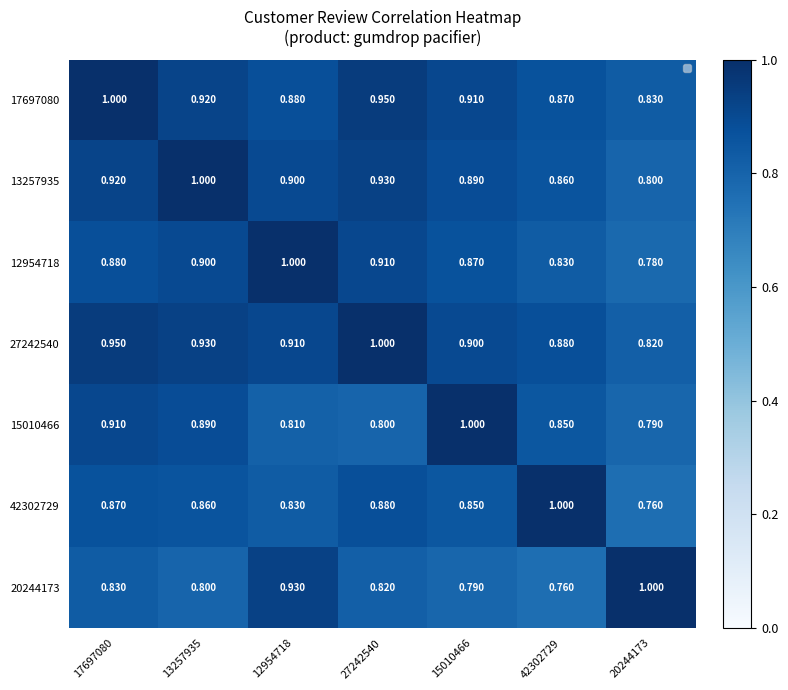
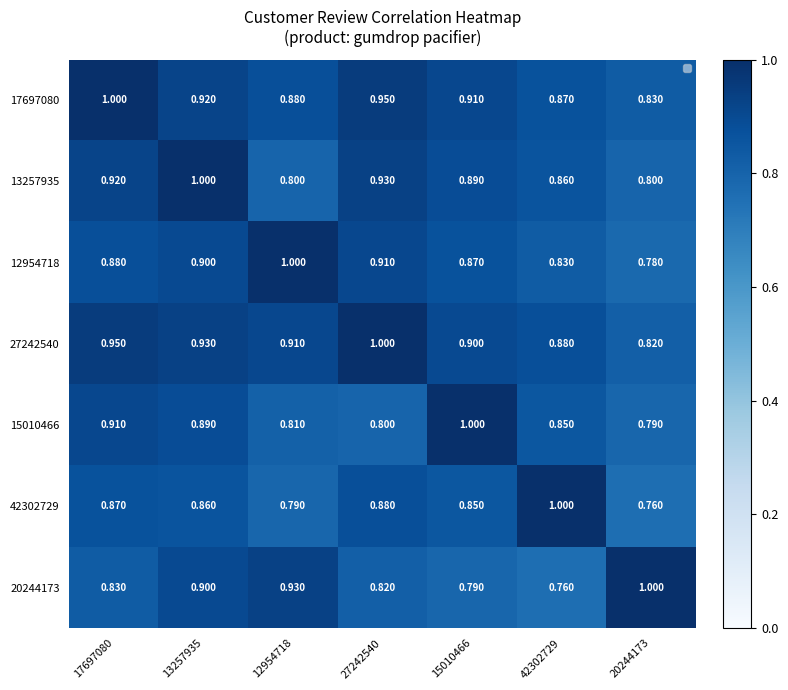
13257935, 12954718: 0.900 -> 0.800
42302729, 12954718: 0.830 -> 0.790
20244173, 13257935: 0.800 -> 0.900
